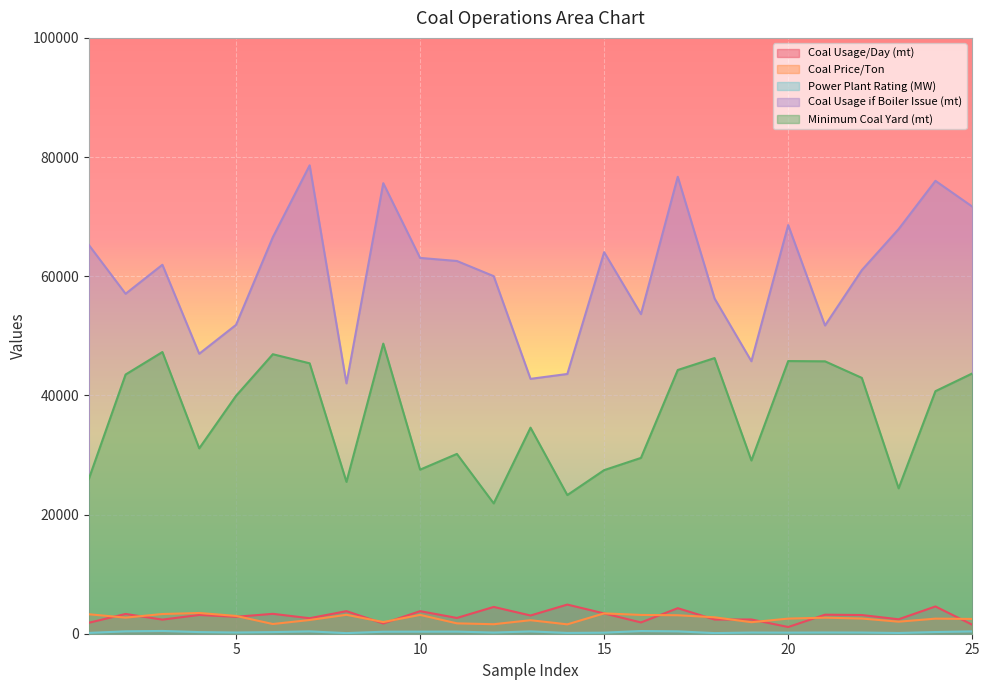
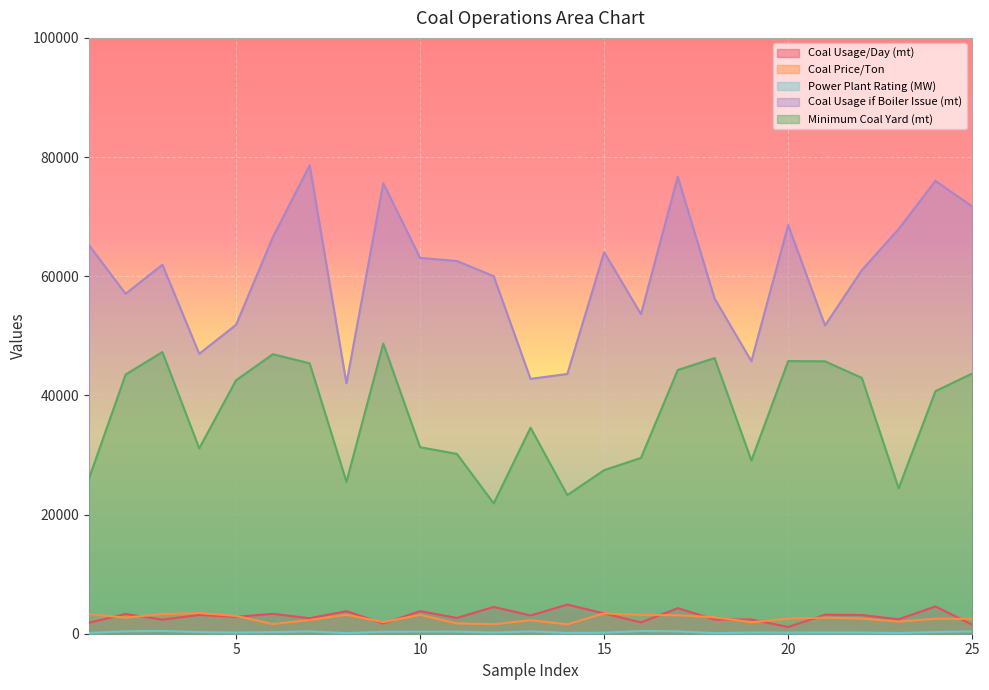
Minimum Coal Yard (mt), 5: 40000 -> 43000
Minimum Coal Yard (mt), 10: 28000 -> 31000
